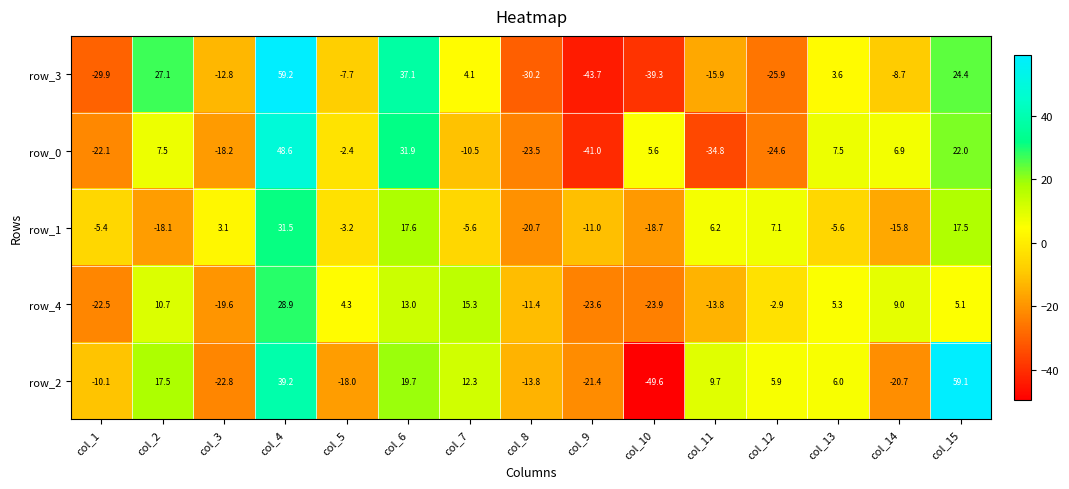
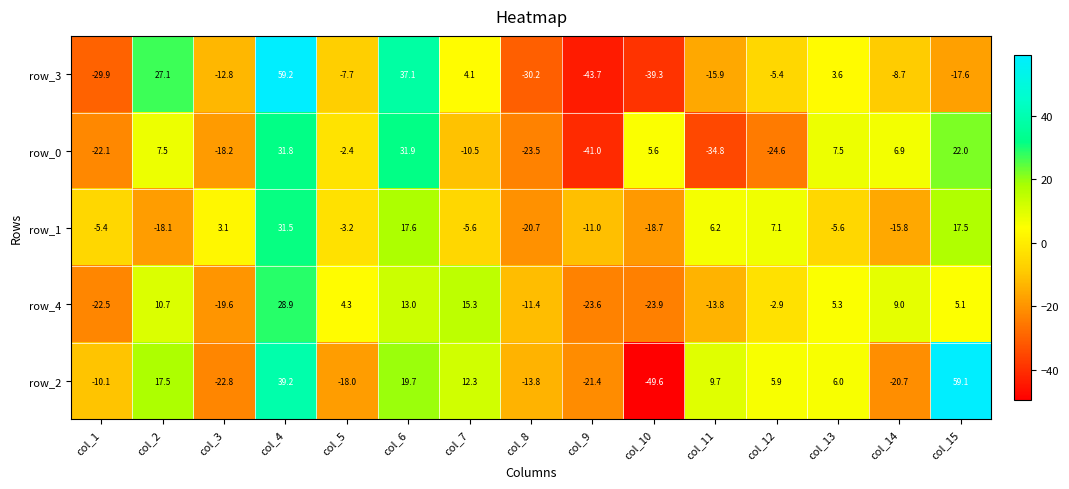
row_3, col_12: -25.9 -> -5.4
row_3, col_15: 24.4 -> -17.6
row_0, col_4: 48.6 -> 31.8
